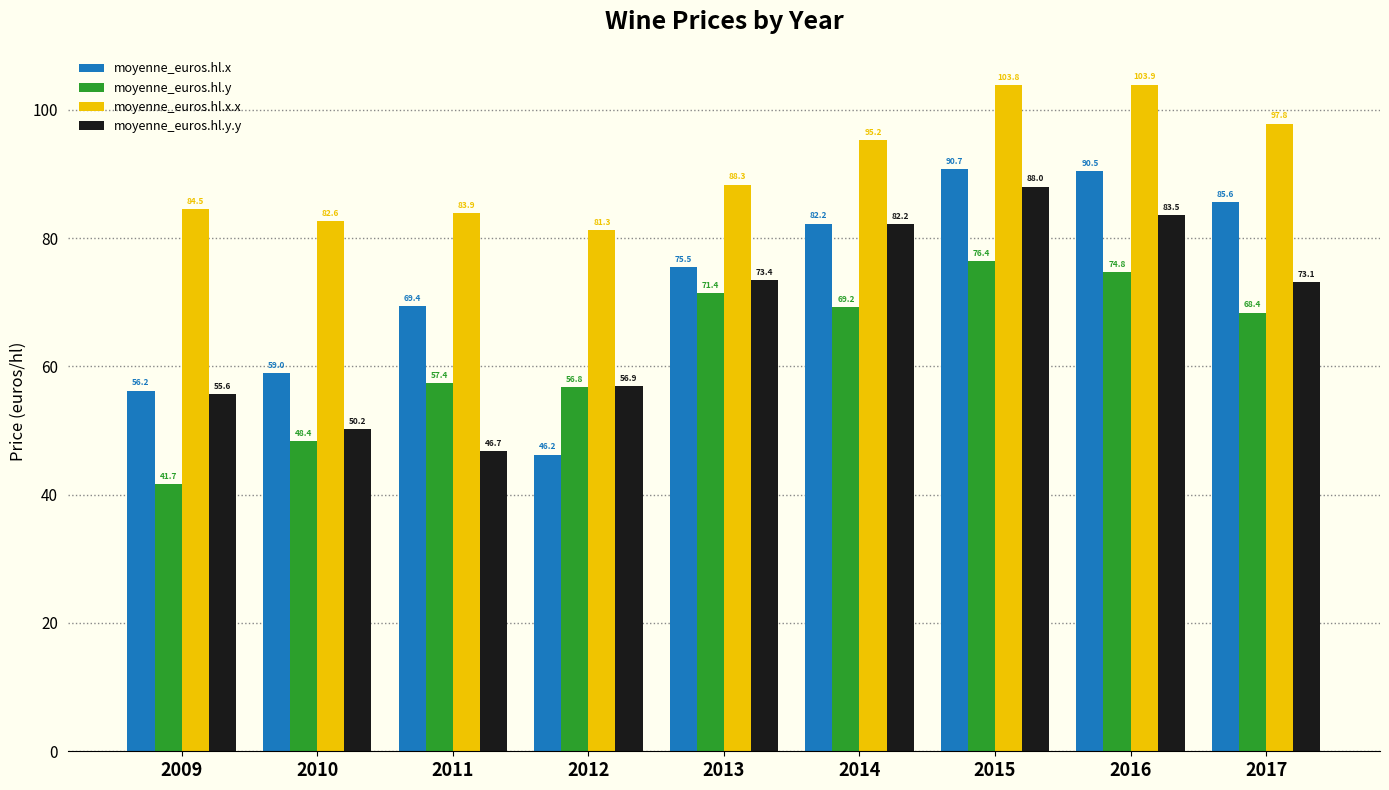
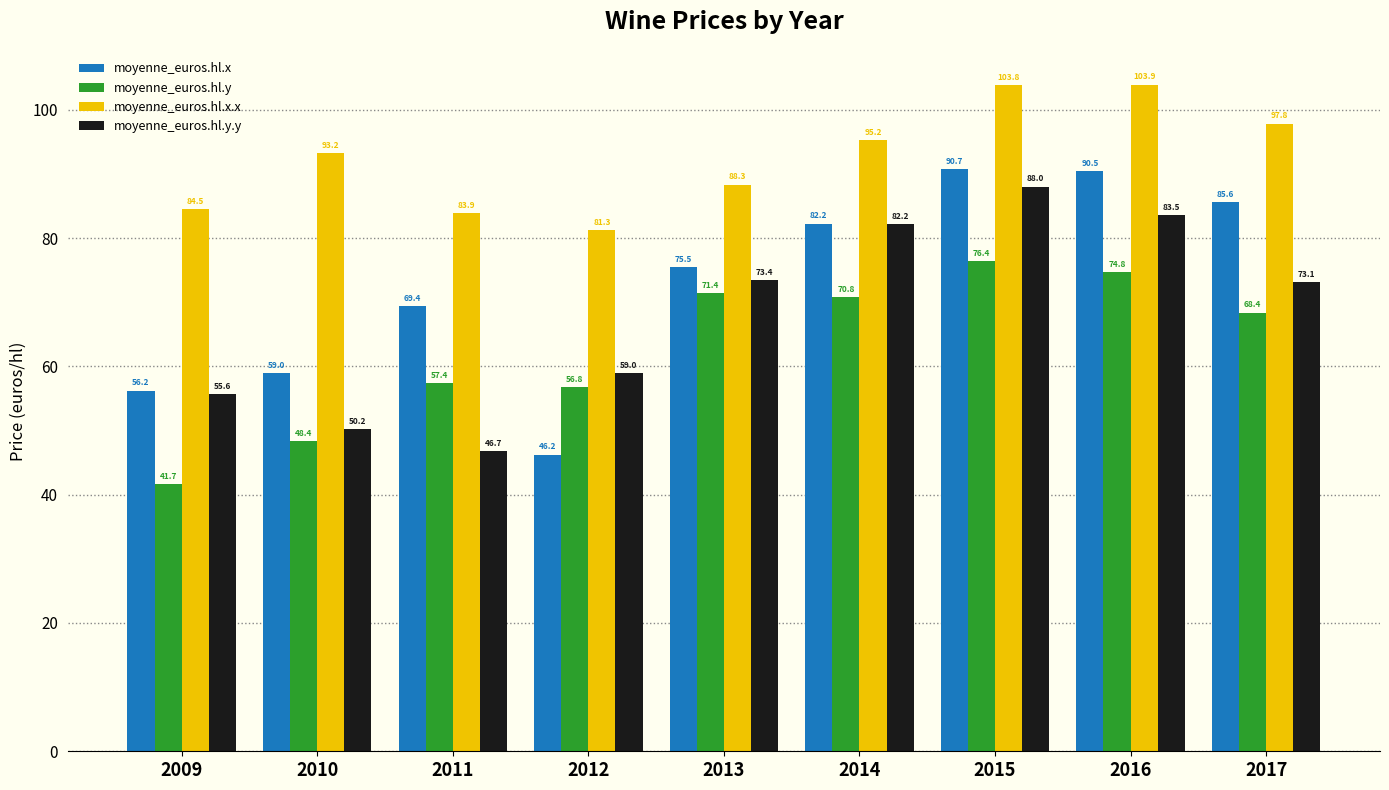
moyenne_euros.hl.x.x, 2010: 82.6 -> 93.2
moyenne_euros.hl.y.y, 2012: 56.9 -> 59.0
moyenne_euros.hl.y, 2014: 69.2 -> 70.8
